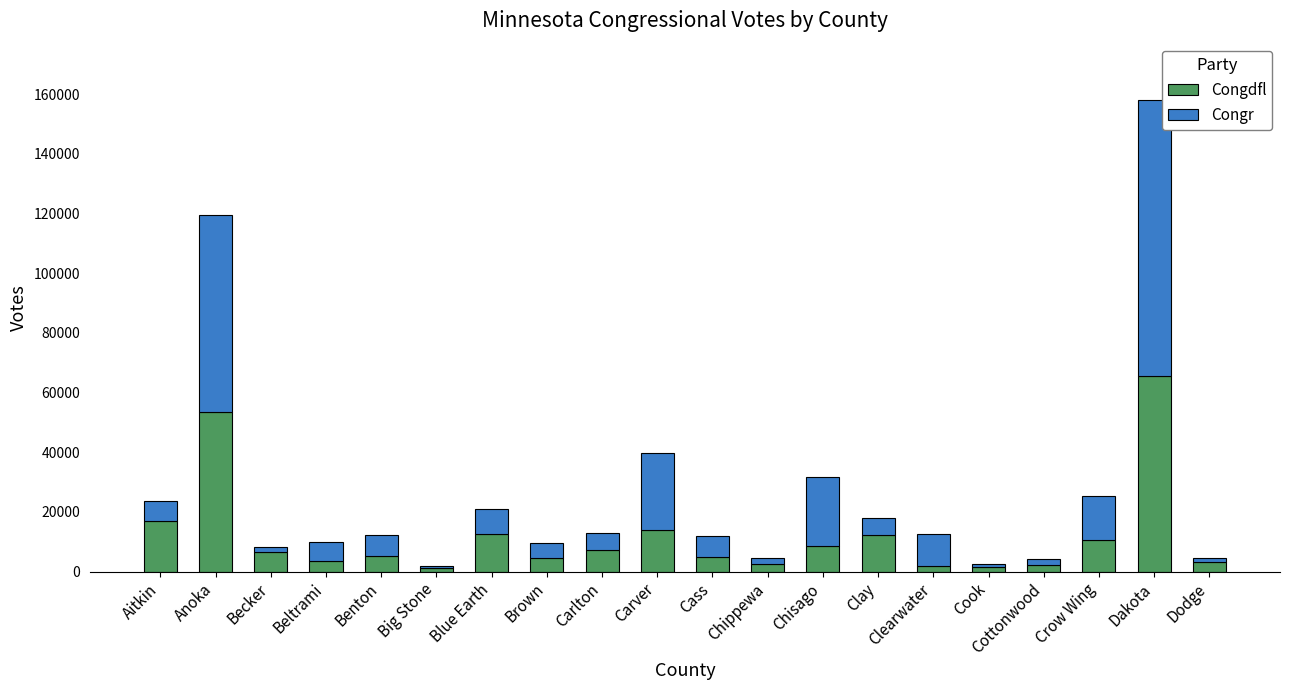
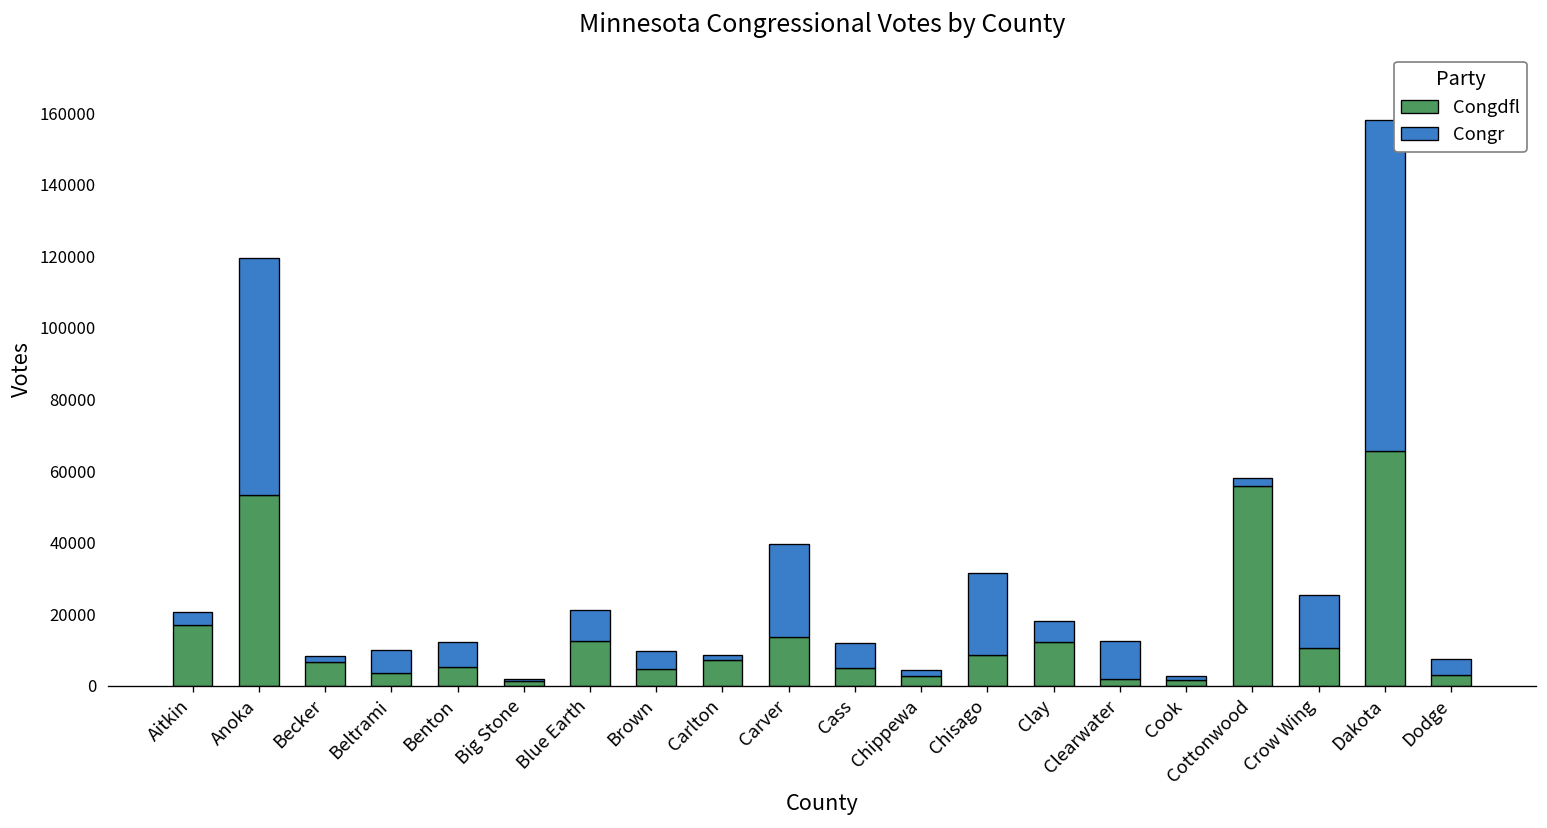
Congr, Aitkin: 7000 -> 4000
Congr, Carlton: 6000 -> 1000
Congdfl, Cottonwood: 2000 -> 56000
Congr, Dodge: 1000 -> 4000
